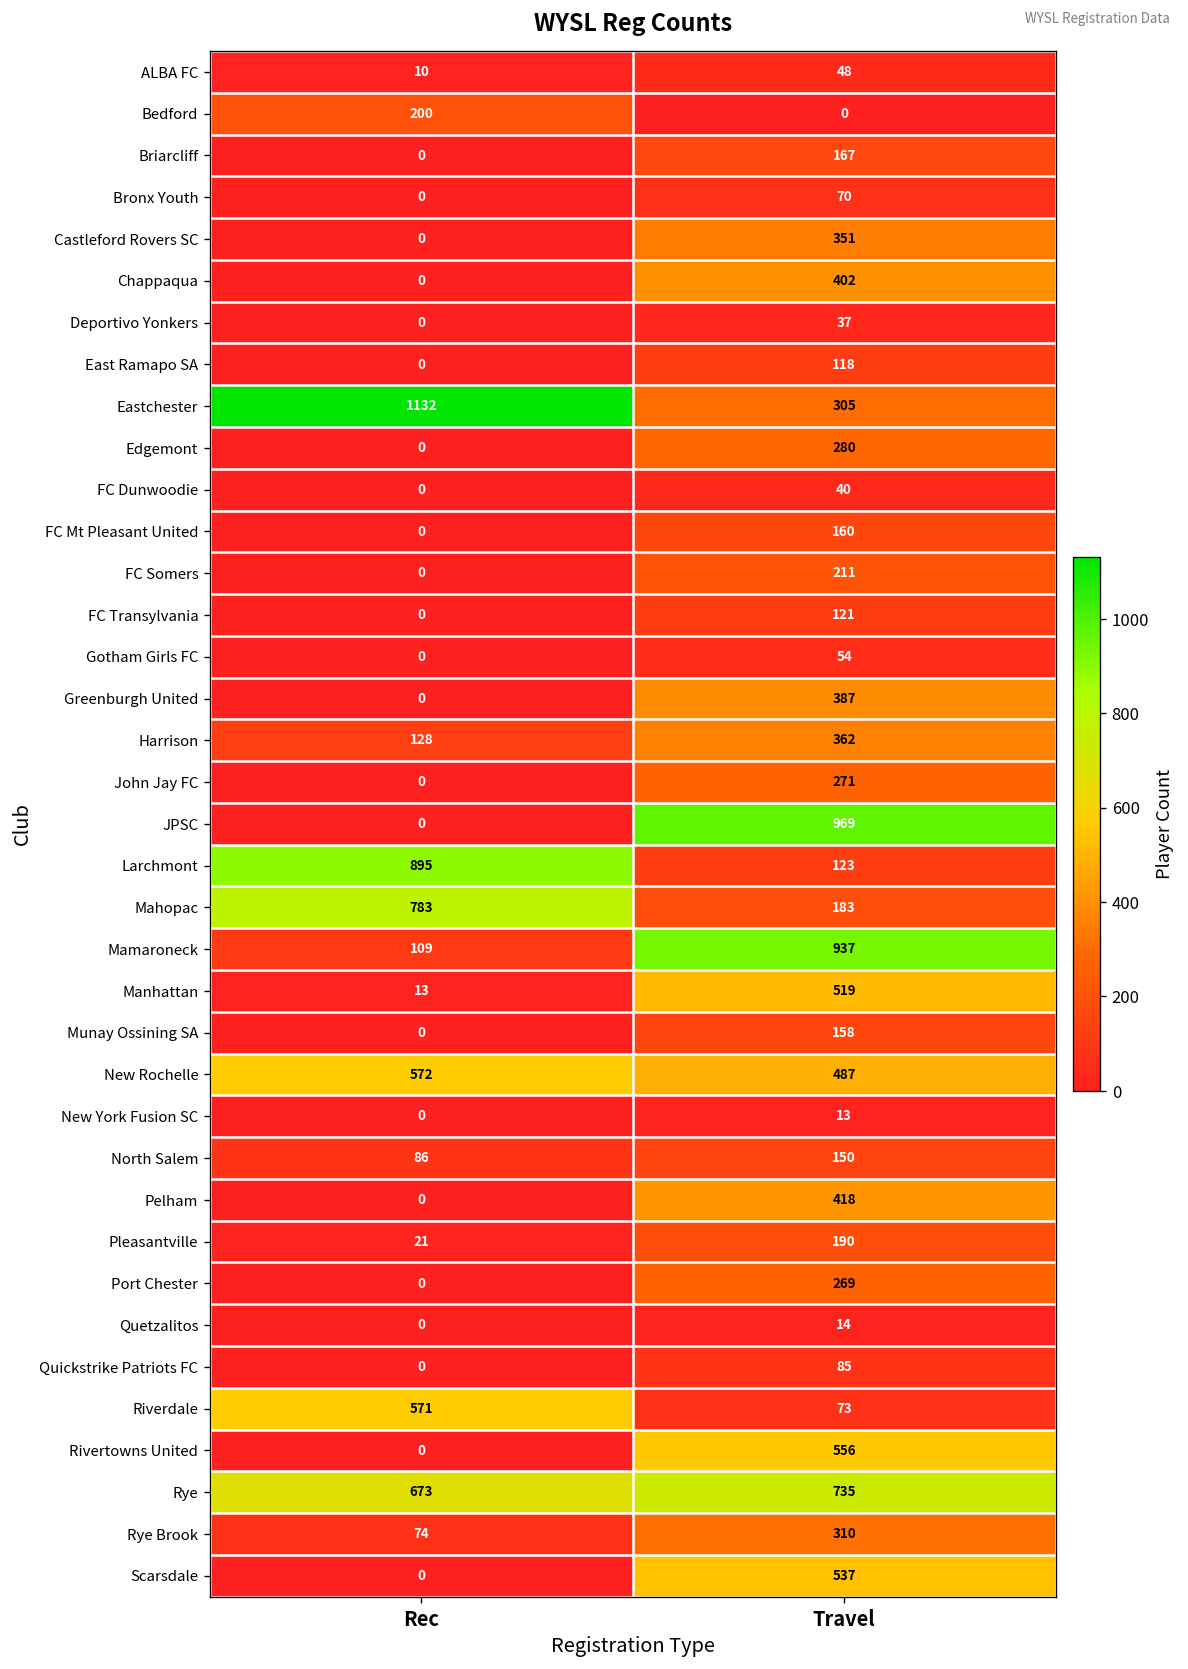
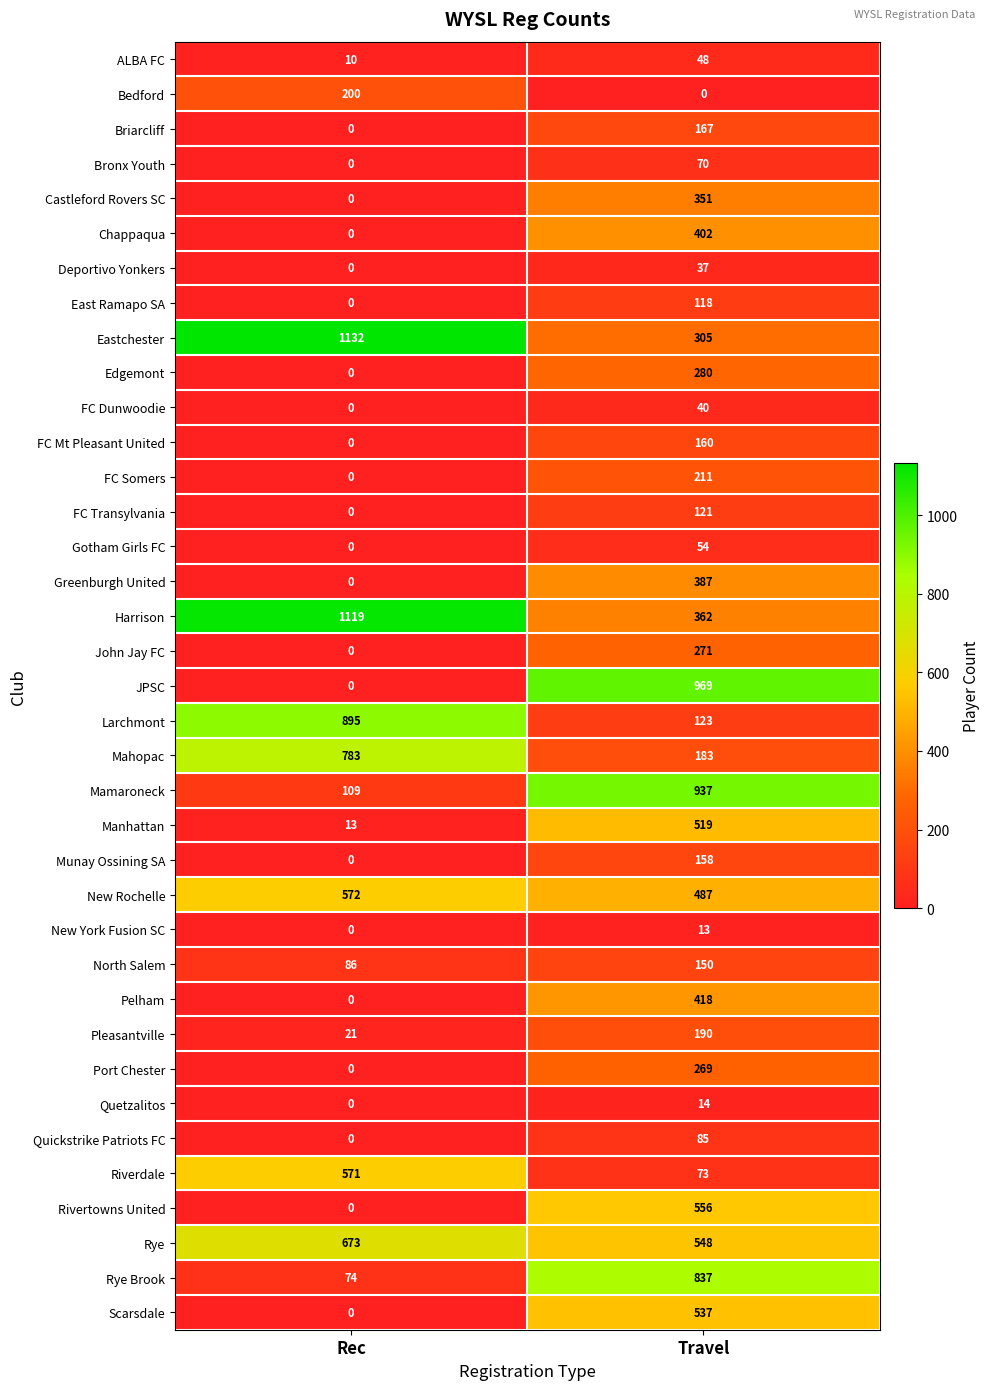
Harrison, Rec: 128 -> 1119
Rye, Travel: 735 -> 548
Rye Brook, Travel: 310 -> 837
